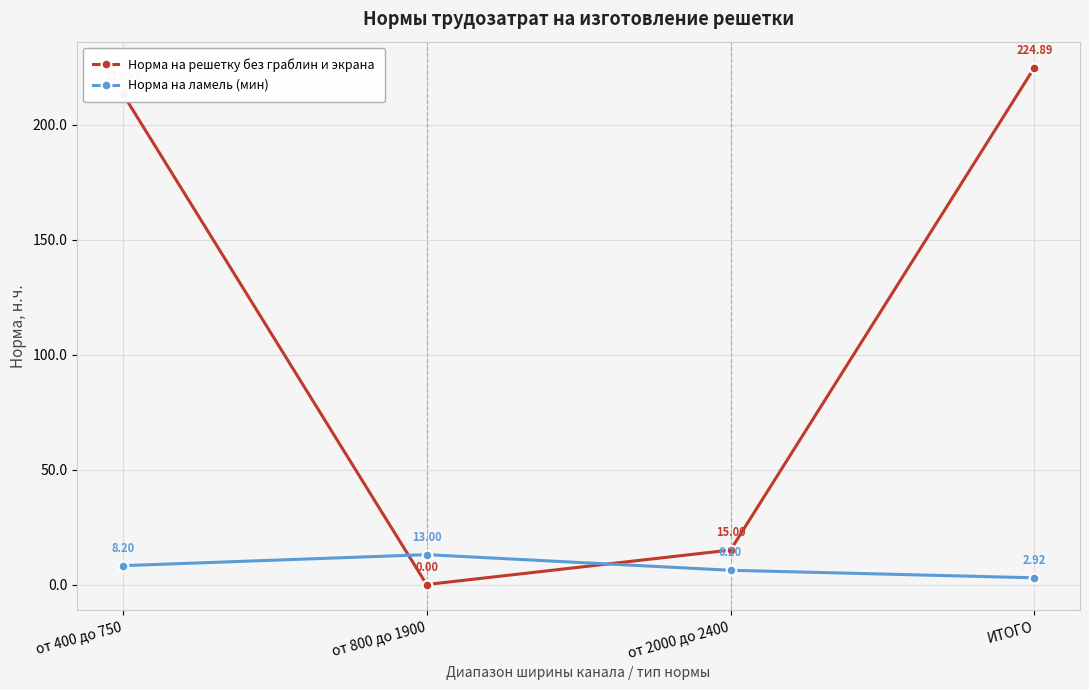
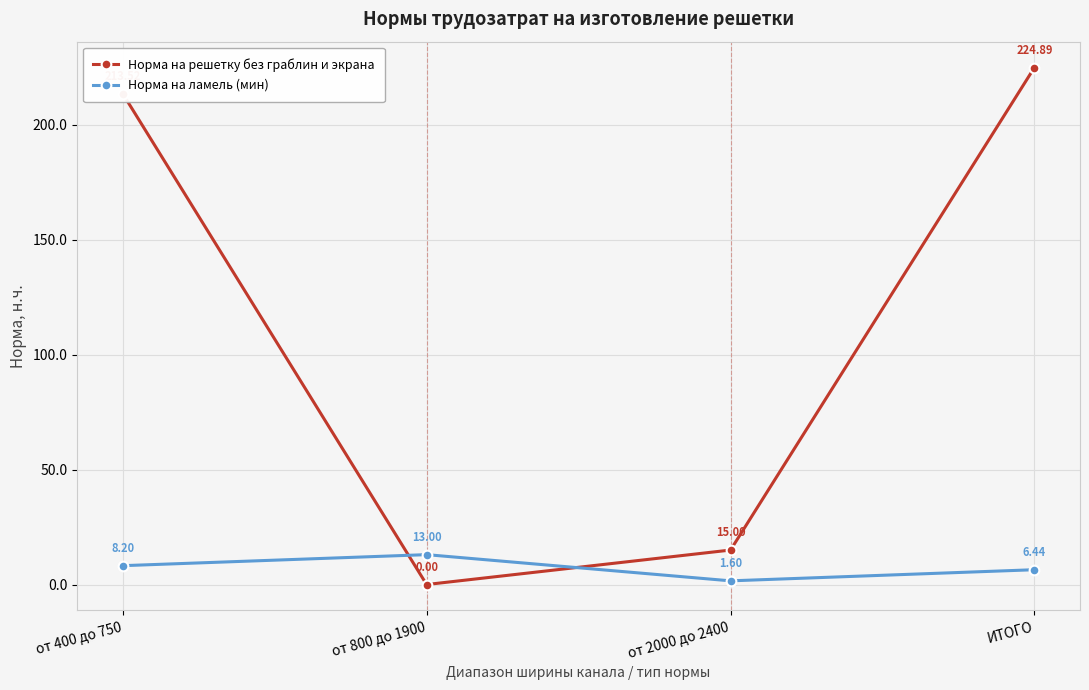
Норма на ламель (мин), от 2000 до 2400: 6.20 -> 1.60
Норма на ламель (мин), ИТОГО: 2.92 -> 6.44
